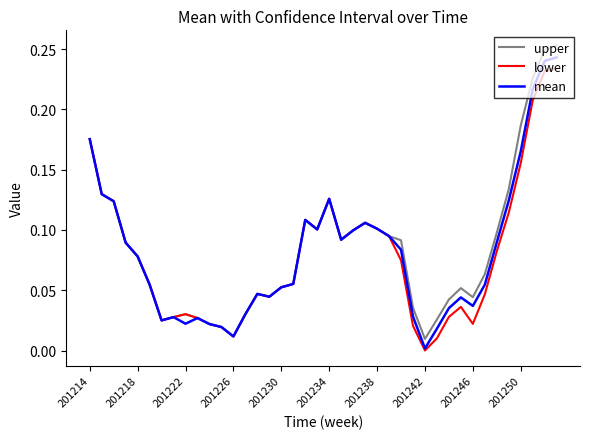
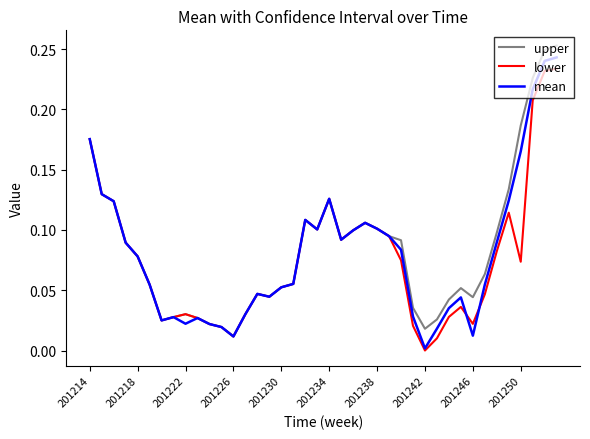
upper, 201242: 0.010 -> 0.018
mean, 201246: 0.037 -> 0.012
lower, 201250: 0.155 -> 0.074
